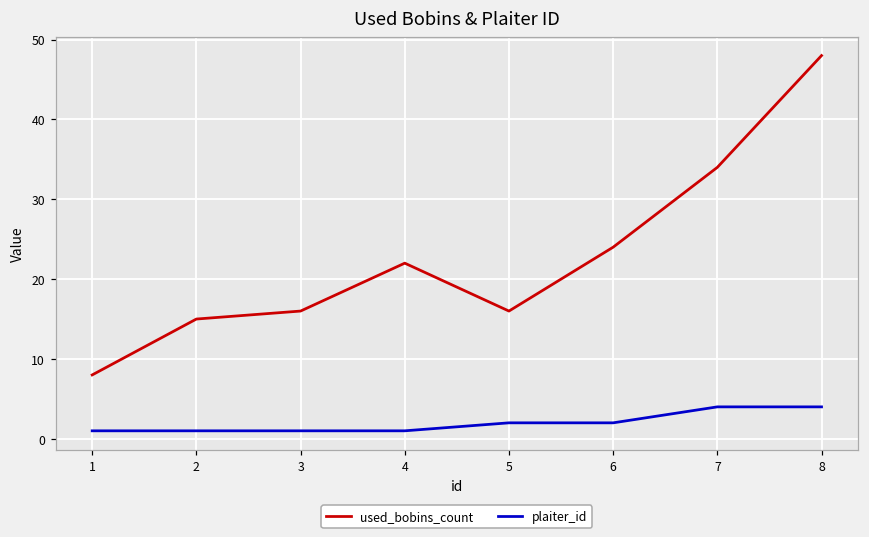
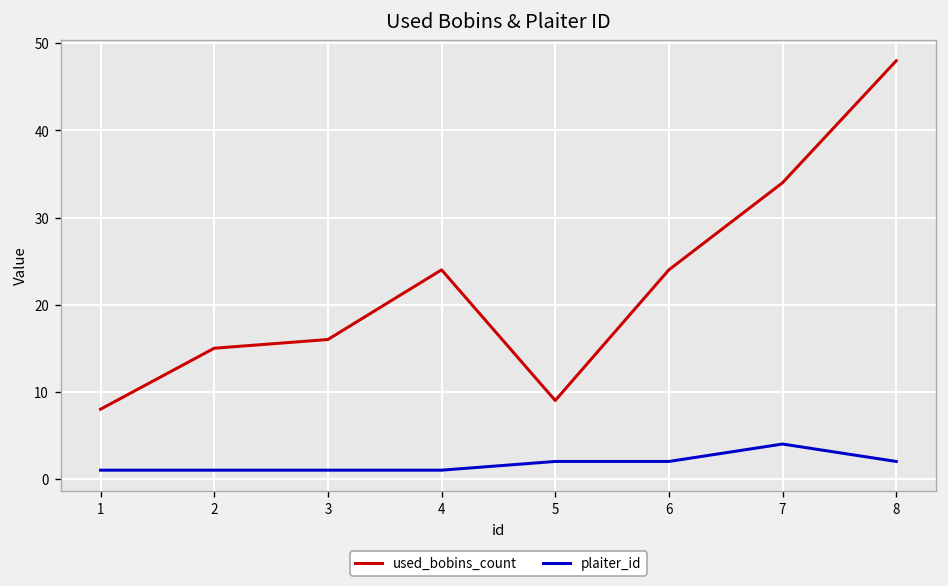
used_bobins_count, 4: 22 -> 24
used_bobins_count, 5: 16 -> 9
plaiter_id, 8: 4 -> 2
